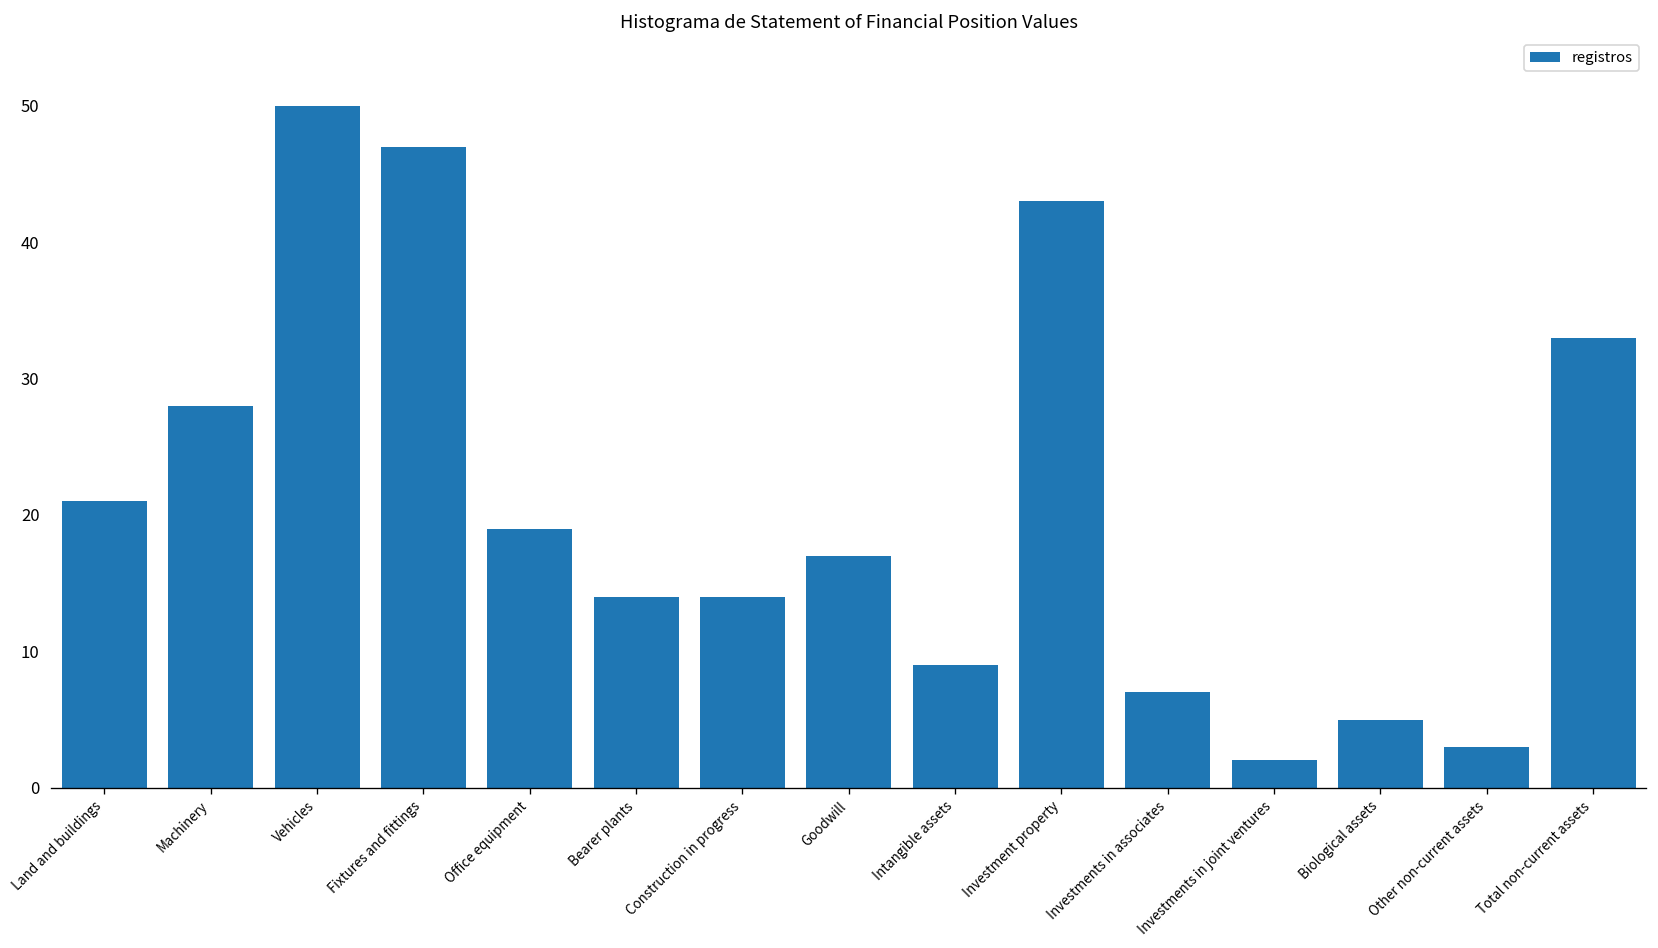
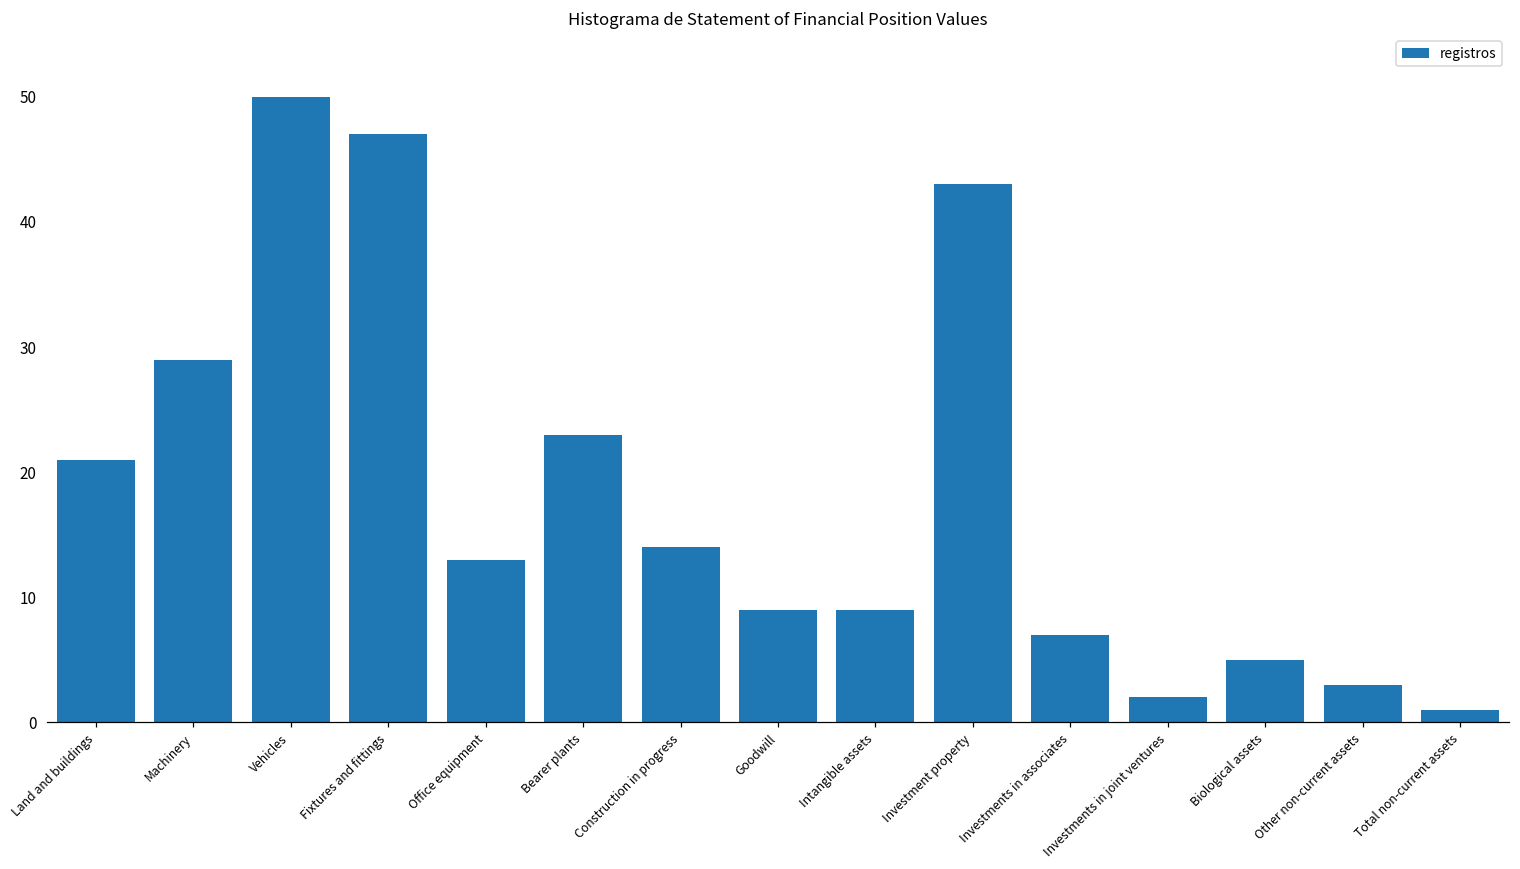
Machinery: 28 -> 29
Office equipment: 19 -> 13
Bearer plants: 14 -> 23
Goodwill: 17 -> 9
Total non-current assets: 33 -> 1
